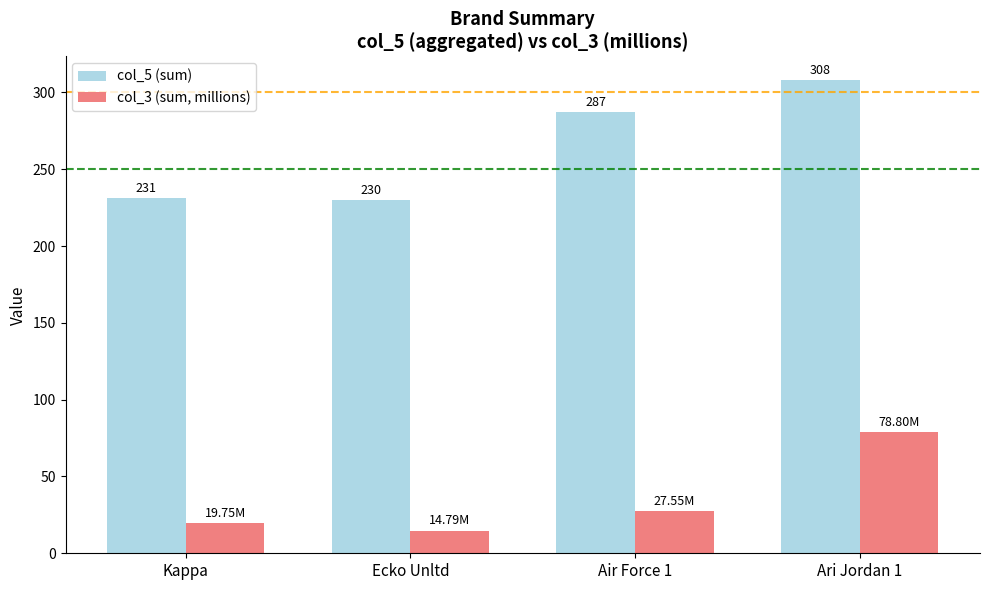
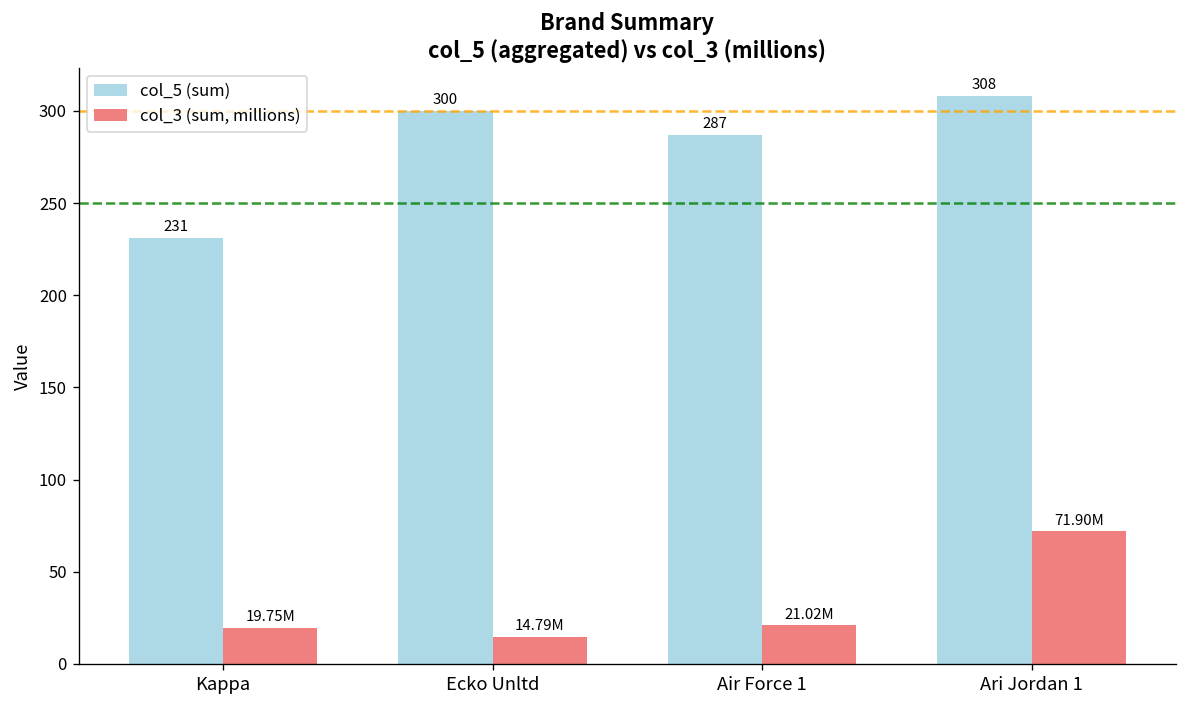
col_5 (sum), Ecko Unltd: 230 -> 300
col_3 (sum, millions), Air Force 1: 27.55M -> 21.02M
col_3 (sum, millions), Ari Jordan 1: 78.80M -> 71.90M
